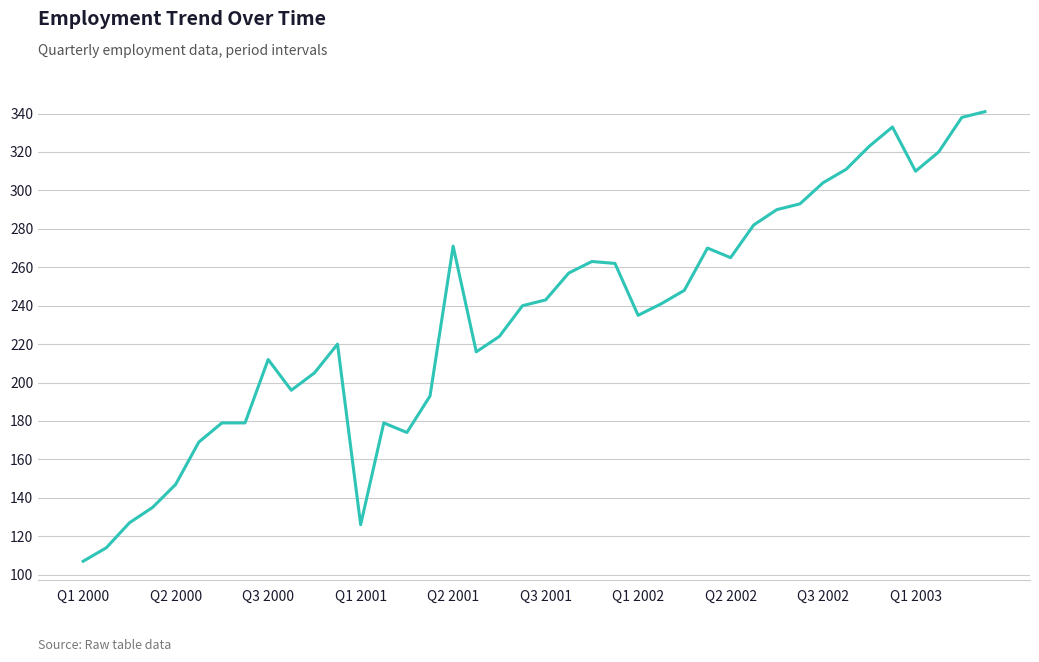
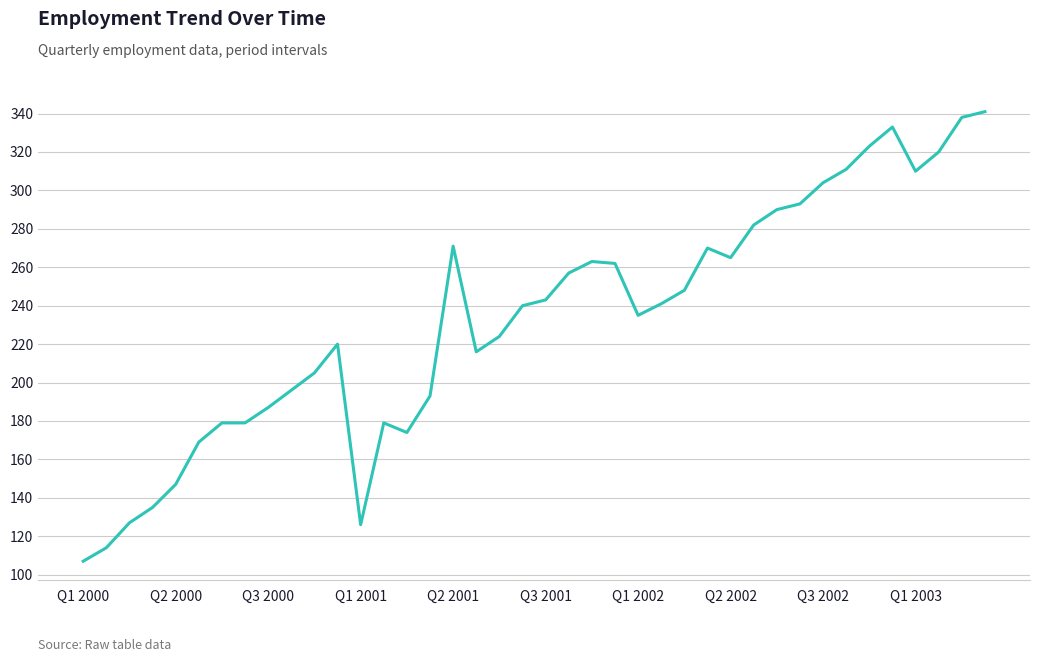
Q3 2000: 212 -> 187
